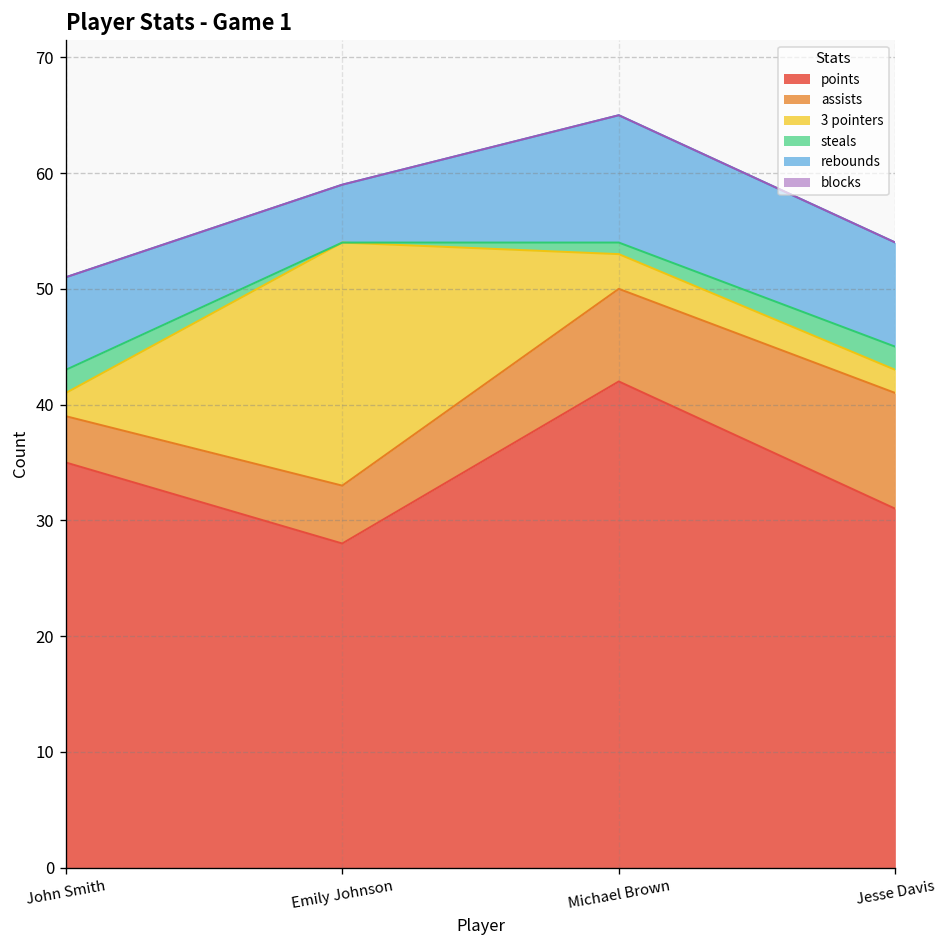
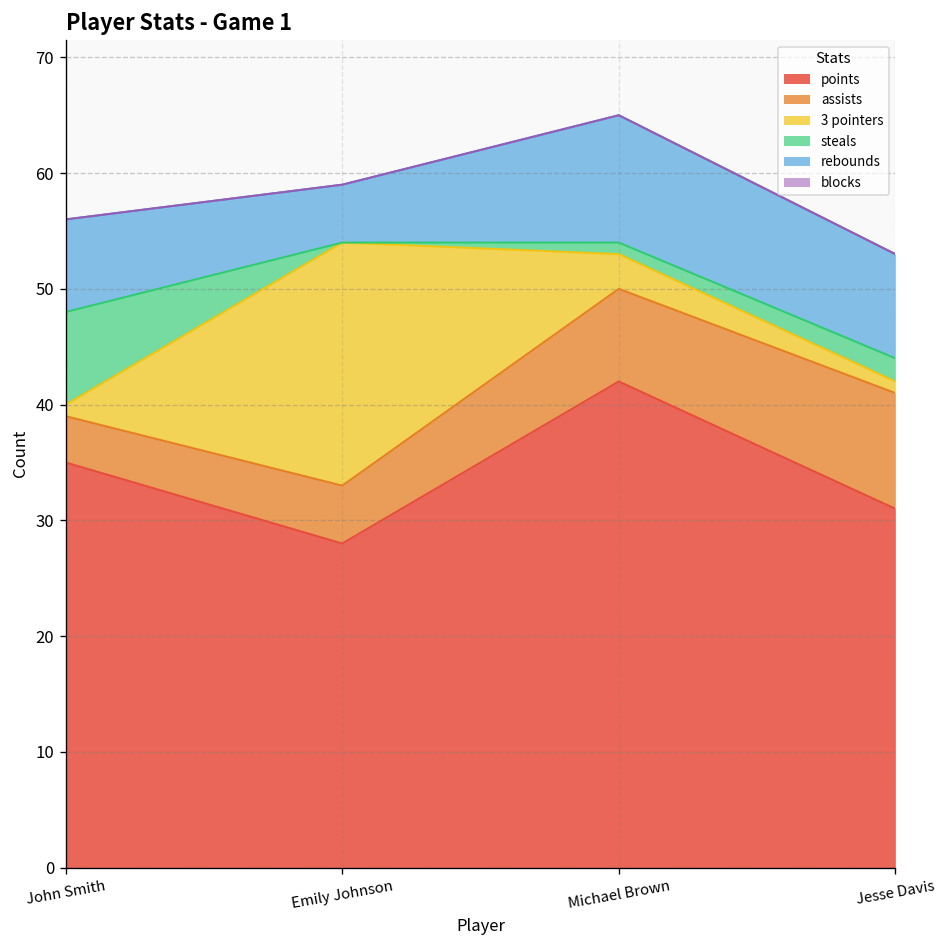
3 pointers, John Smith: 2 -> 1
steals, John Smith: 2 -> 8
3 pointers, Jesse Davis: 2 -> 1
